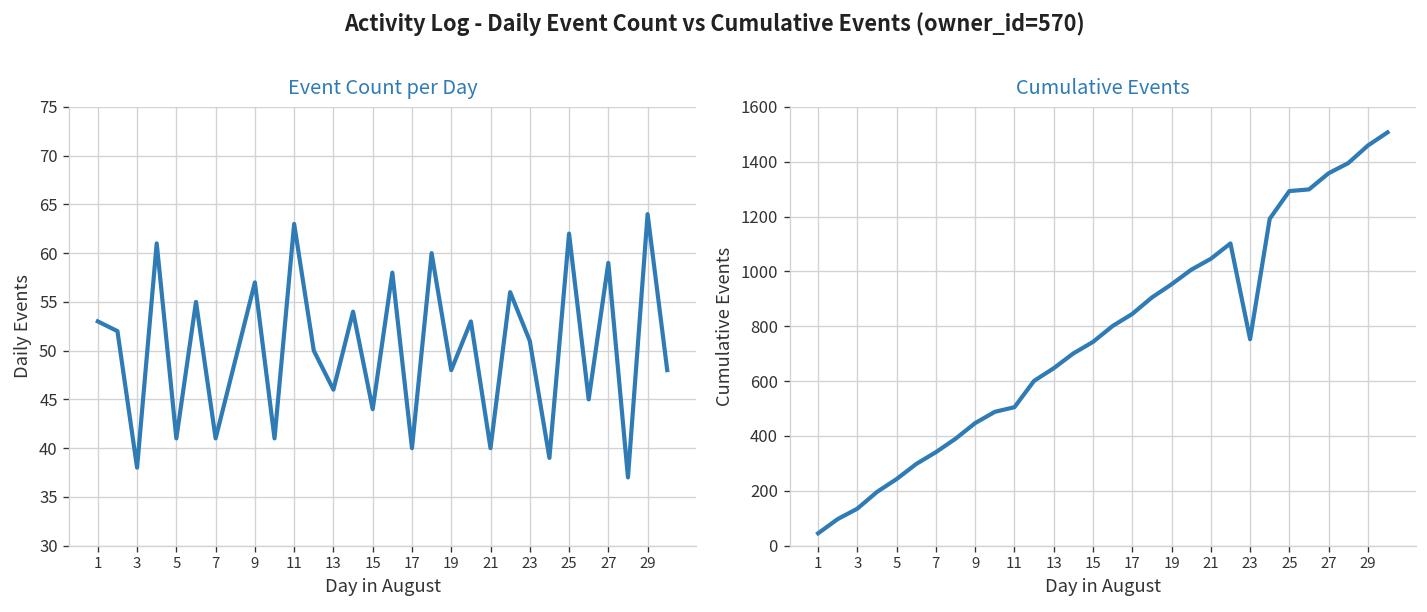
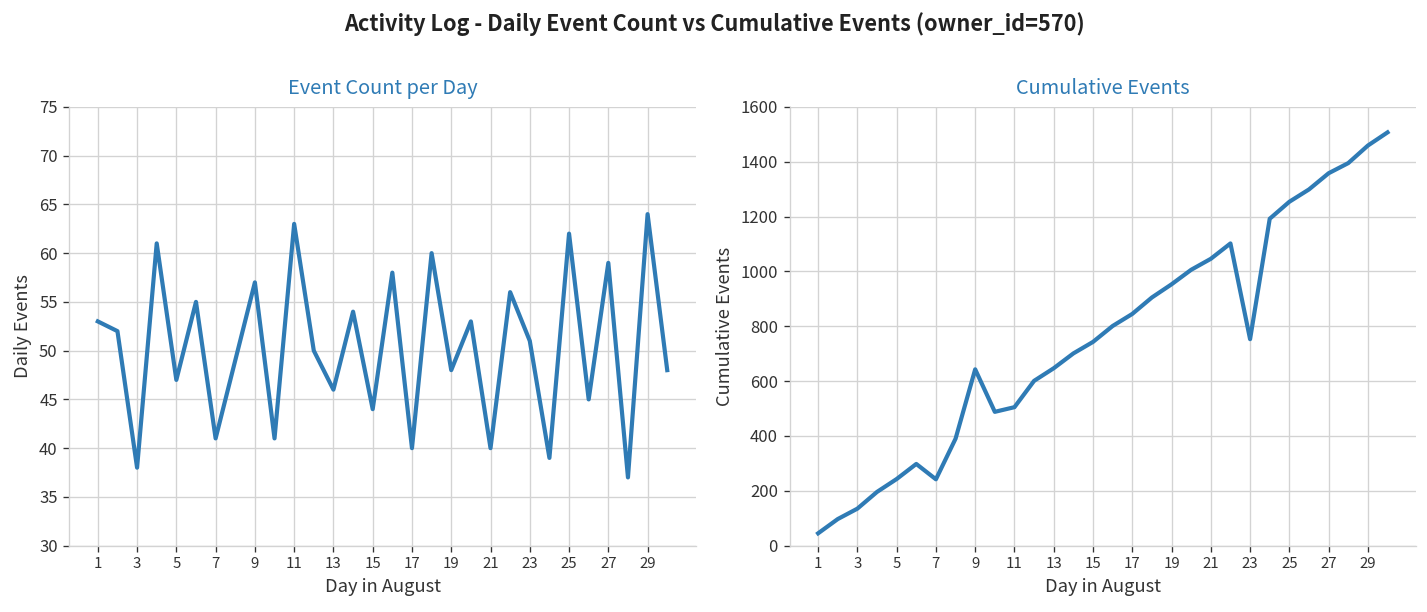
Event Count per Day, 5: 41 -> 47
Cumulative Events, 7: 340 -> 240
Cumulative Events, 9: 450 -> 640
Cumulative Events, 25: 1290 -> 1250
